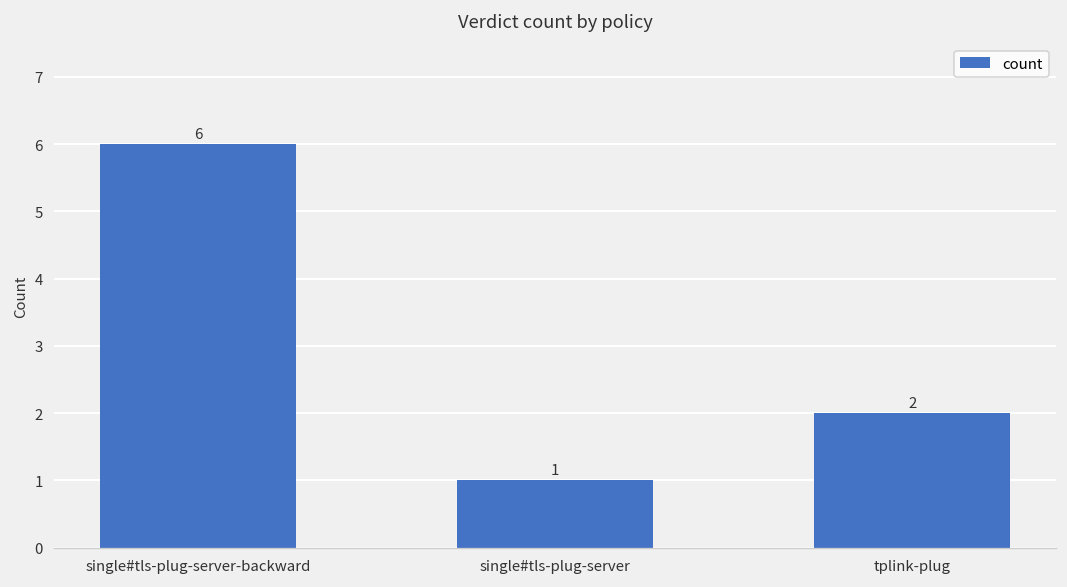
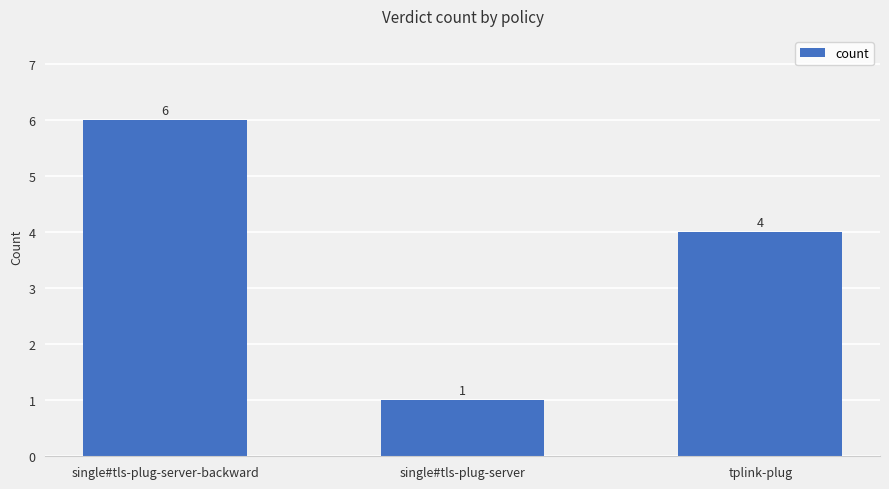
tplink-plug: 2 -> 4
